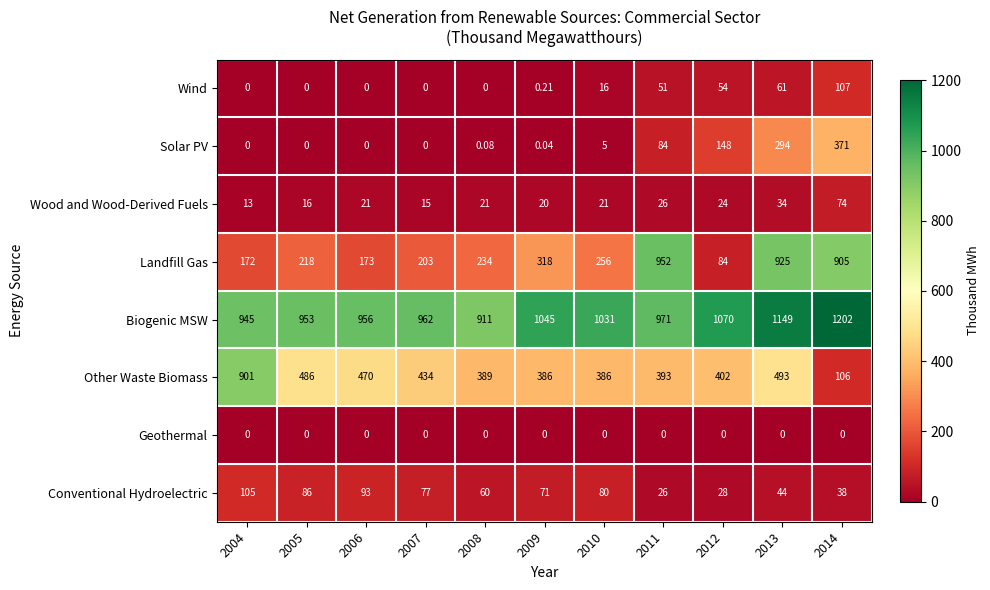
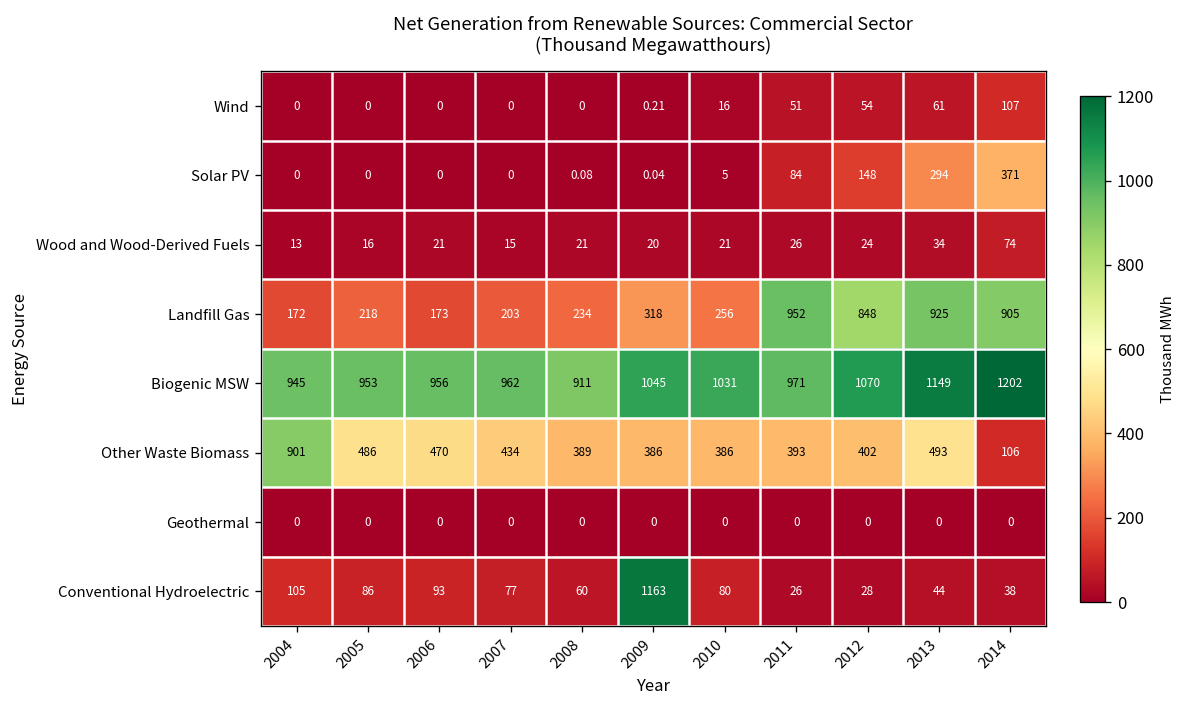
Landfill Gas, 2012: 84 -> 848
Conventional Hydroelectric, 2009: 71 -> 1163
